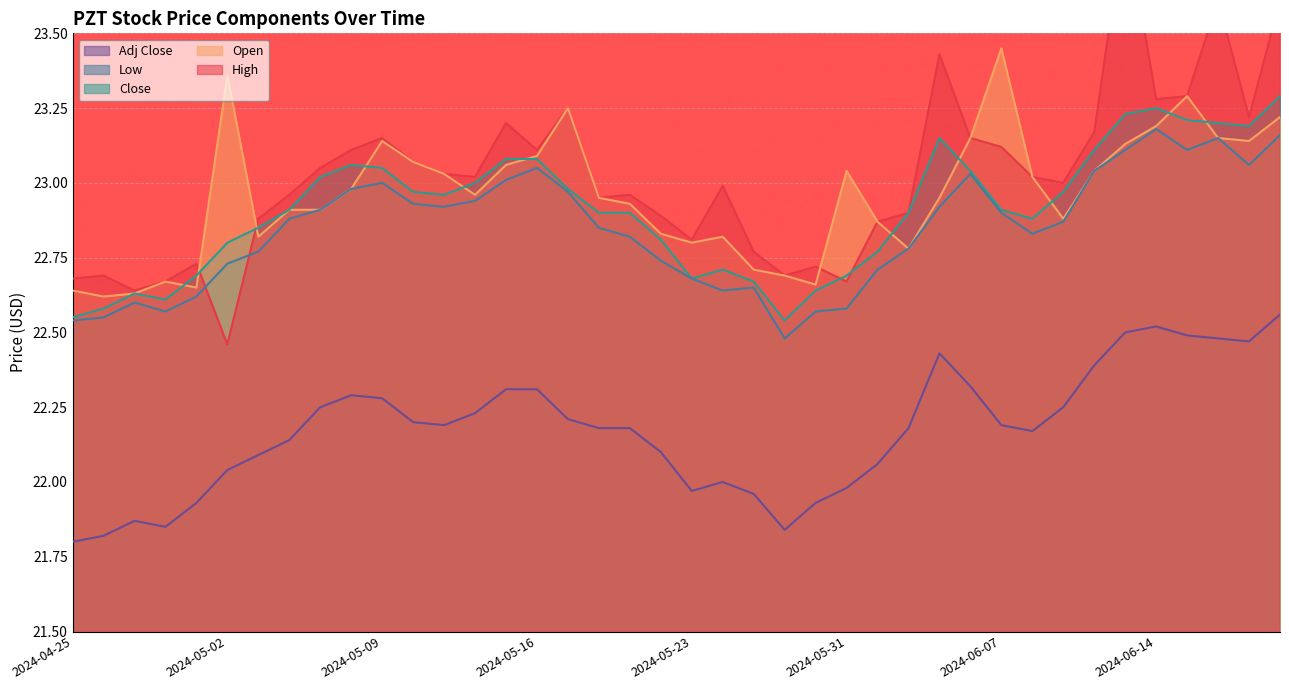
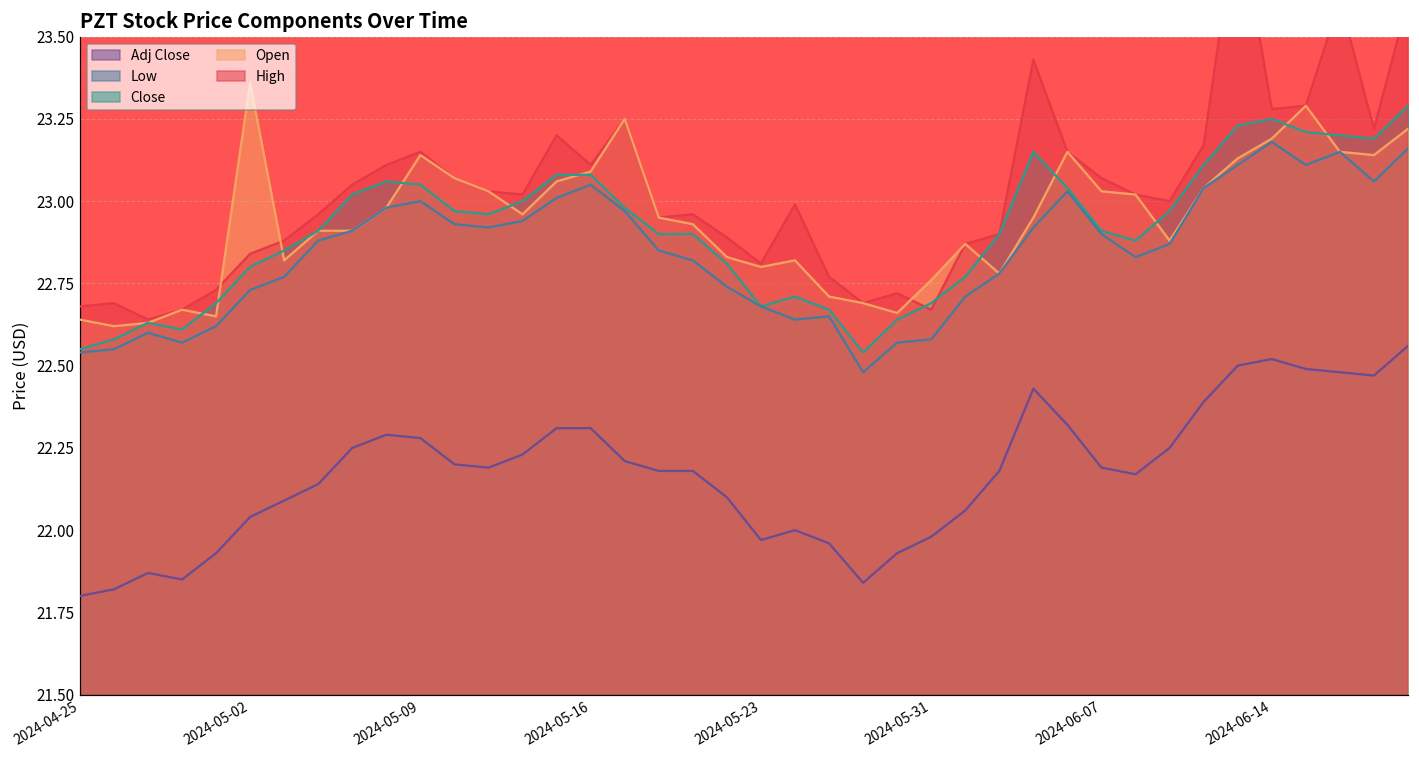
High, 2024-05-02: 22.46 -> 22.84
Open, 2024-05-31: 23.04 -> 22.76
High, 2024-06-07: 23.12 -> 23.07
Open, 2024-06-07: 23.45 -> 23.03
